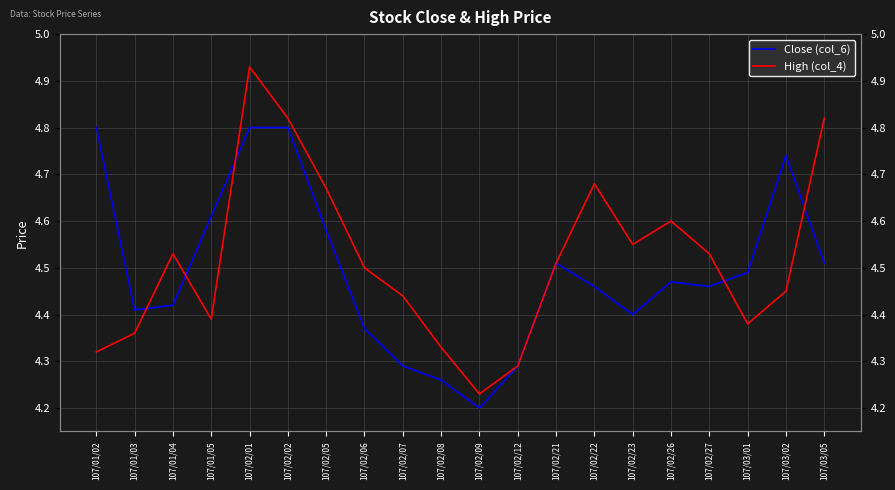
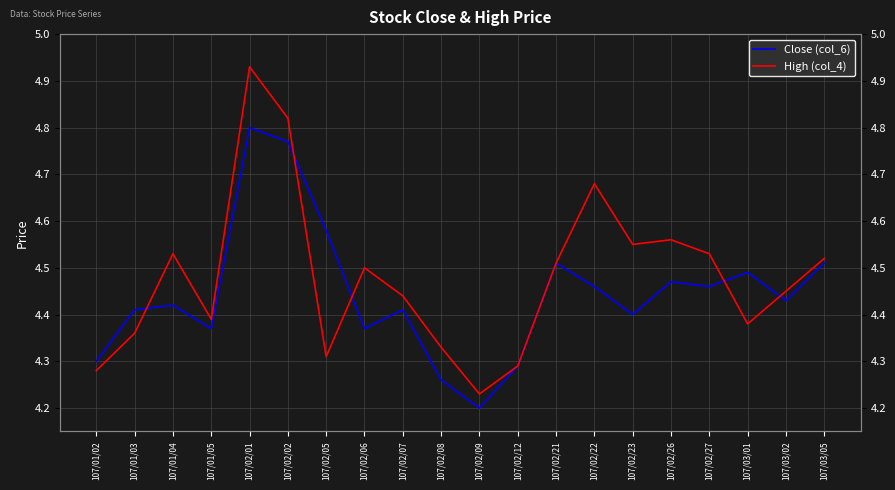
Close (col_6), 107/01/02: 4.8 -> 4.3
High (col_4), 107/01/02: 4.32 -> 4.28
Close (col_6), 107/01/05: 4.61 -> 4.37
Close (col_6), 107/02/02: 4.80 -> 4.77
High (col_4), 107/02/05: 4.67 -> 4.31
Close (col_6), 107/02/07: 4.29 -> 4.41
High (col_4), 107/02/26: 4.60 -> 4.56
Close (col_6), 107/03/02: 4.74 -> 4.43
High (col_4), 107/03/05: 4.82 -> 4.52
